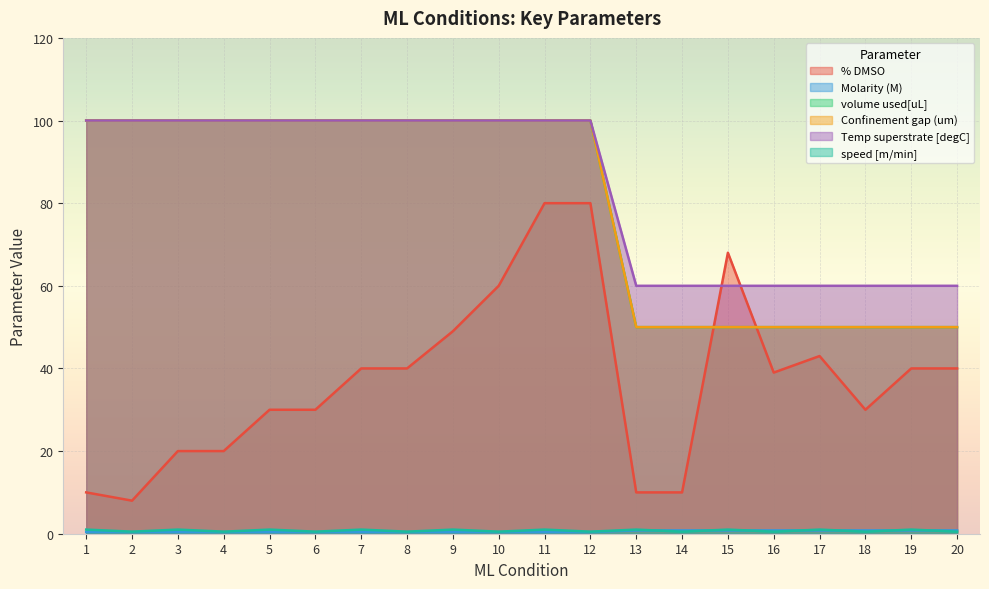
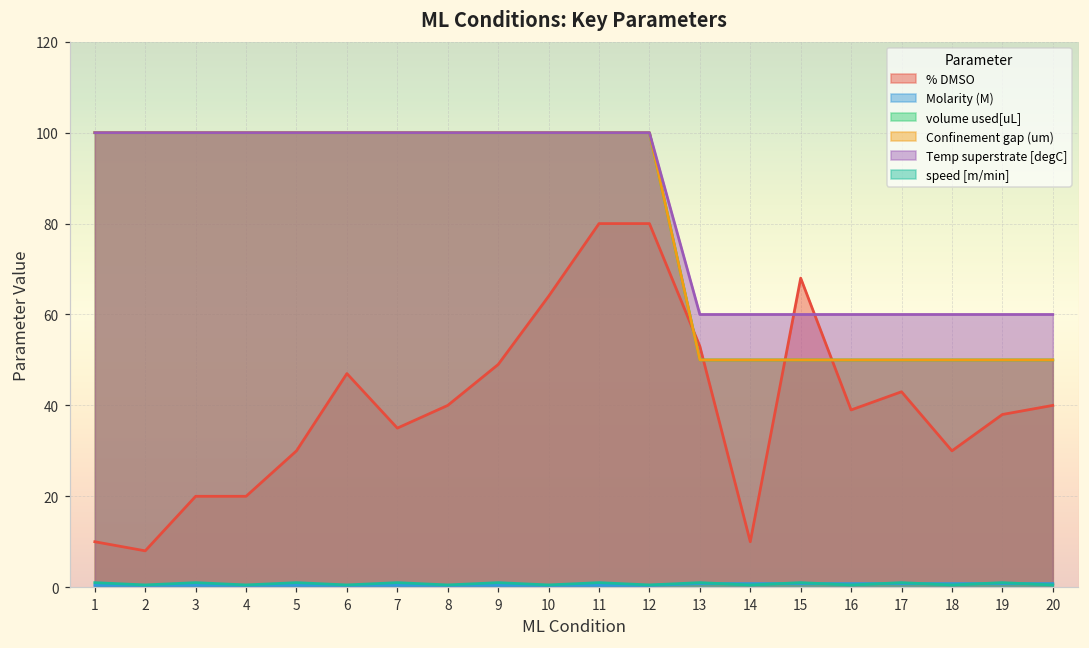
% DMSO, 6: 30 -> 47
% DMSO, 7: 40 -> 35
% DMSO, 10: 60 -> 64
% DMSO, 13: 10 -> 53
% DMSO, 19: 40 -> 38
